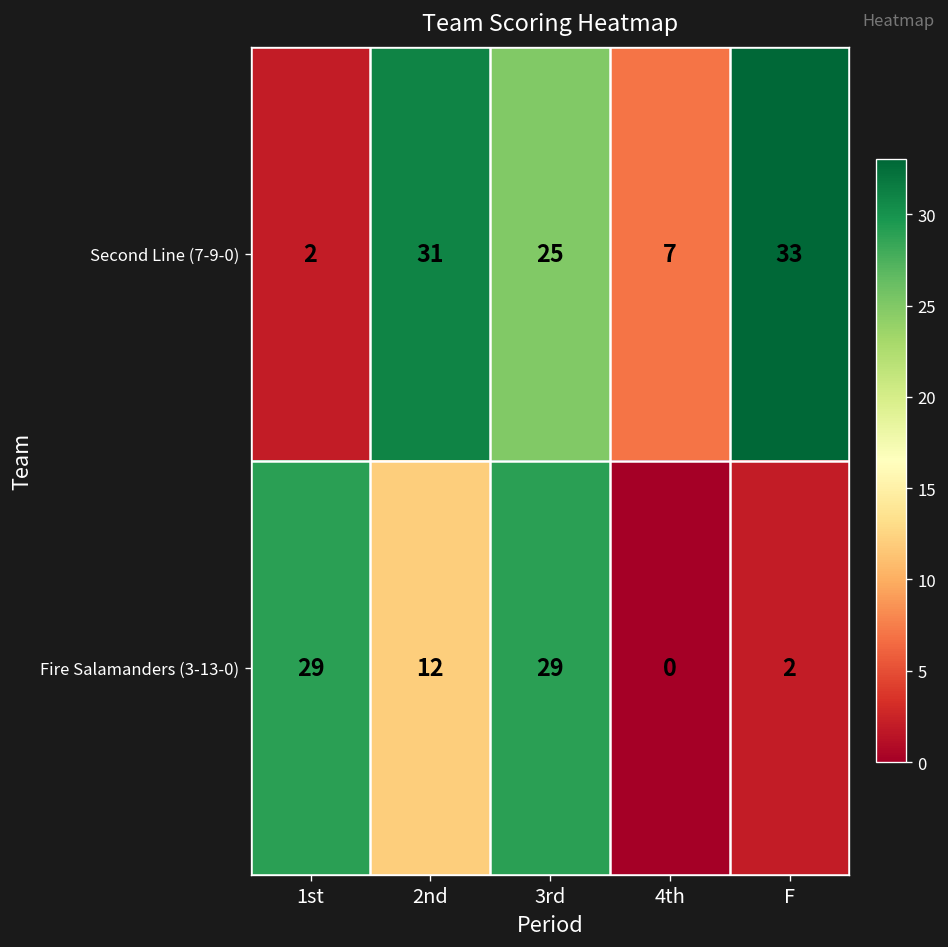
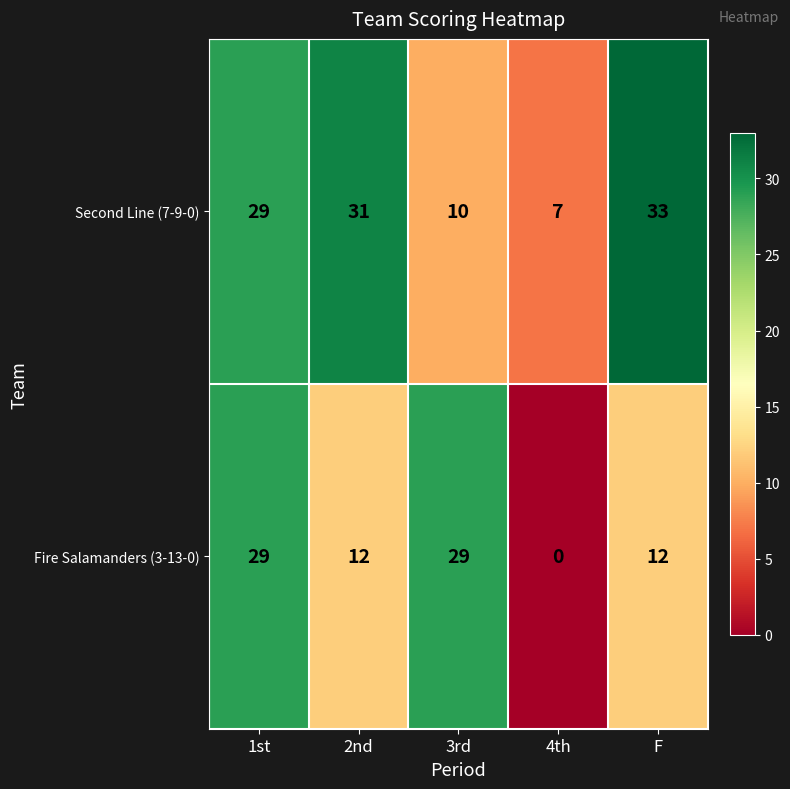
Second Line (7-9-0), 1st: 2 -> 29
Second Line (7-9-0), 3rd: 25 -> 10
Fire Salamanders (3-13-0), F: 2 -> 12
